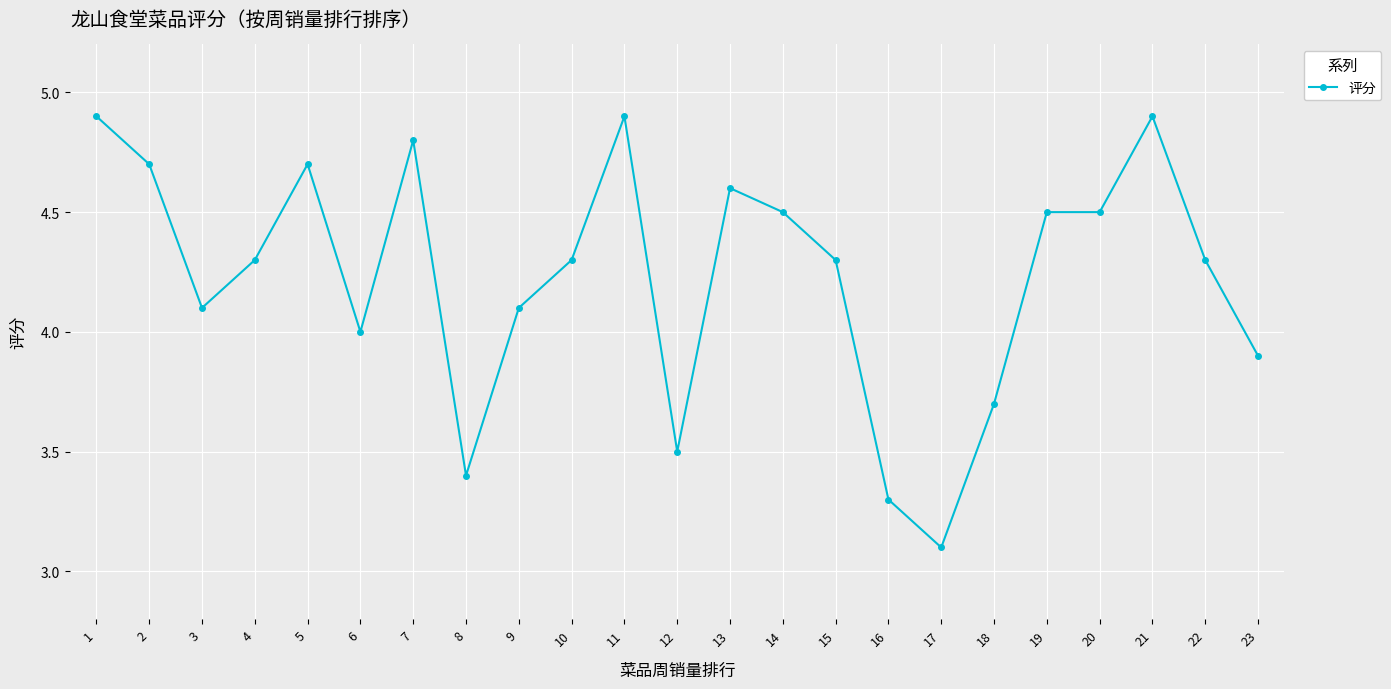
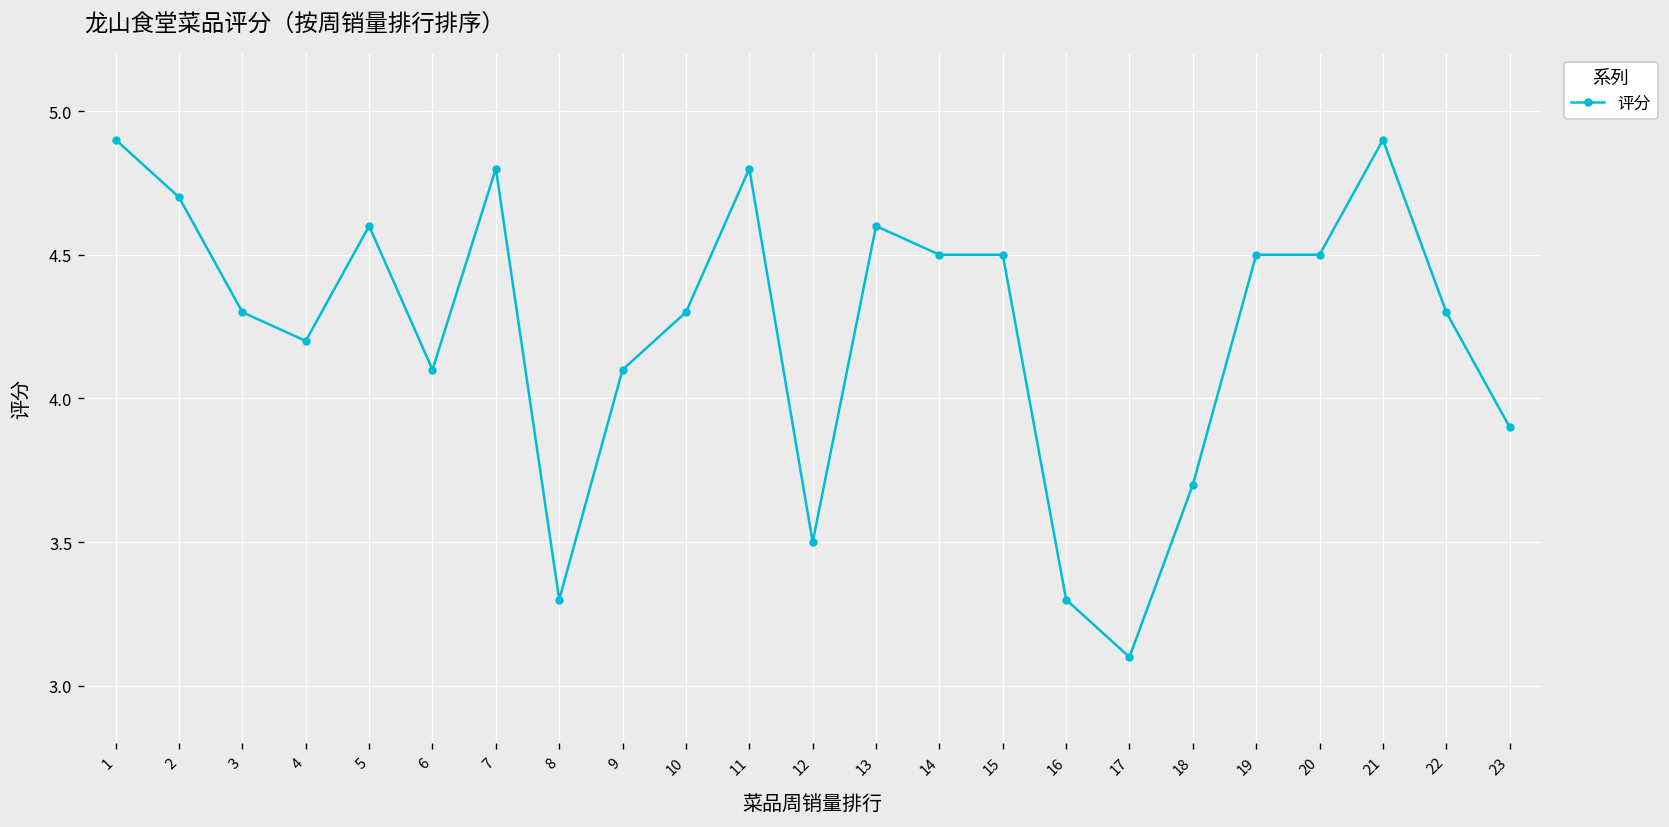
3: 4.1 -> 4.3
4: 4.3 -> 4.2
5: 4.7 -> 4.6
6: 4.0 -> 4.1
8: 3.4 -> 3.3
11: 4.9 -> 4.8
15: 4.3 -> 4.5
